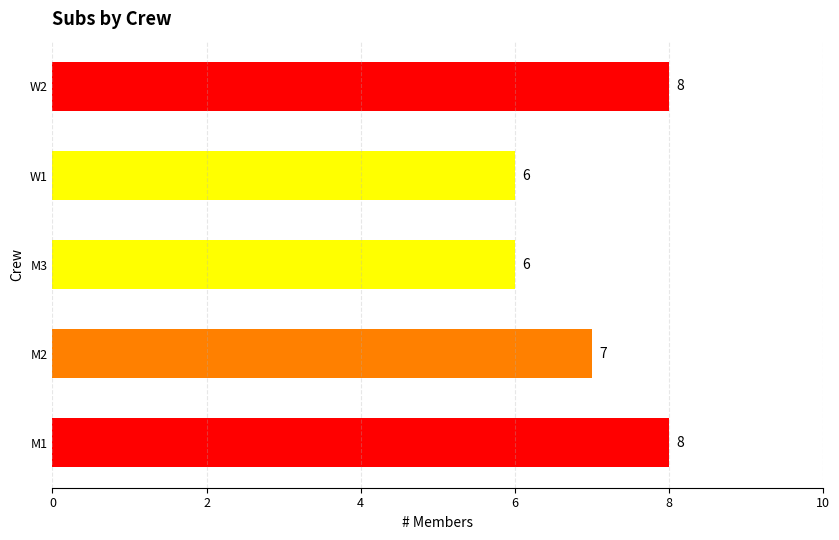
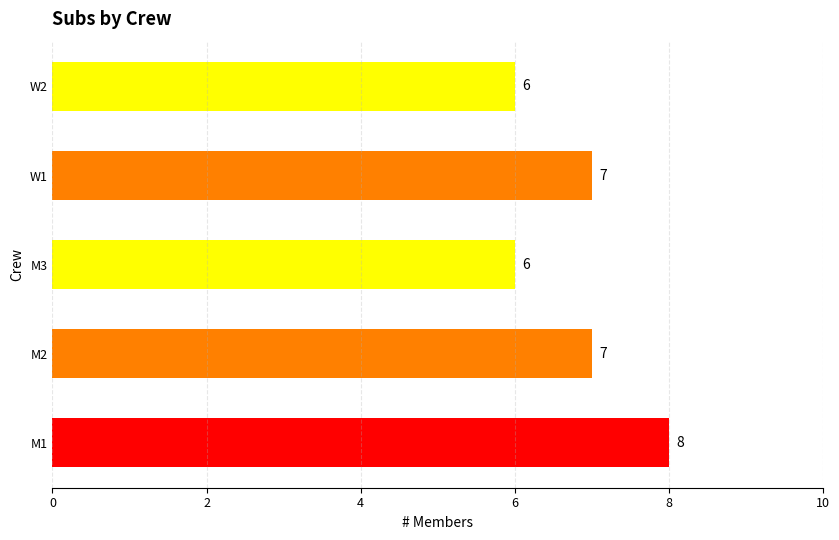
W2: 8 -> 6
W1: 6 -> 7
